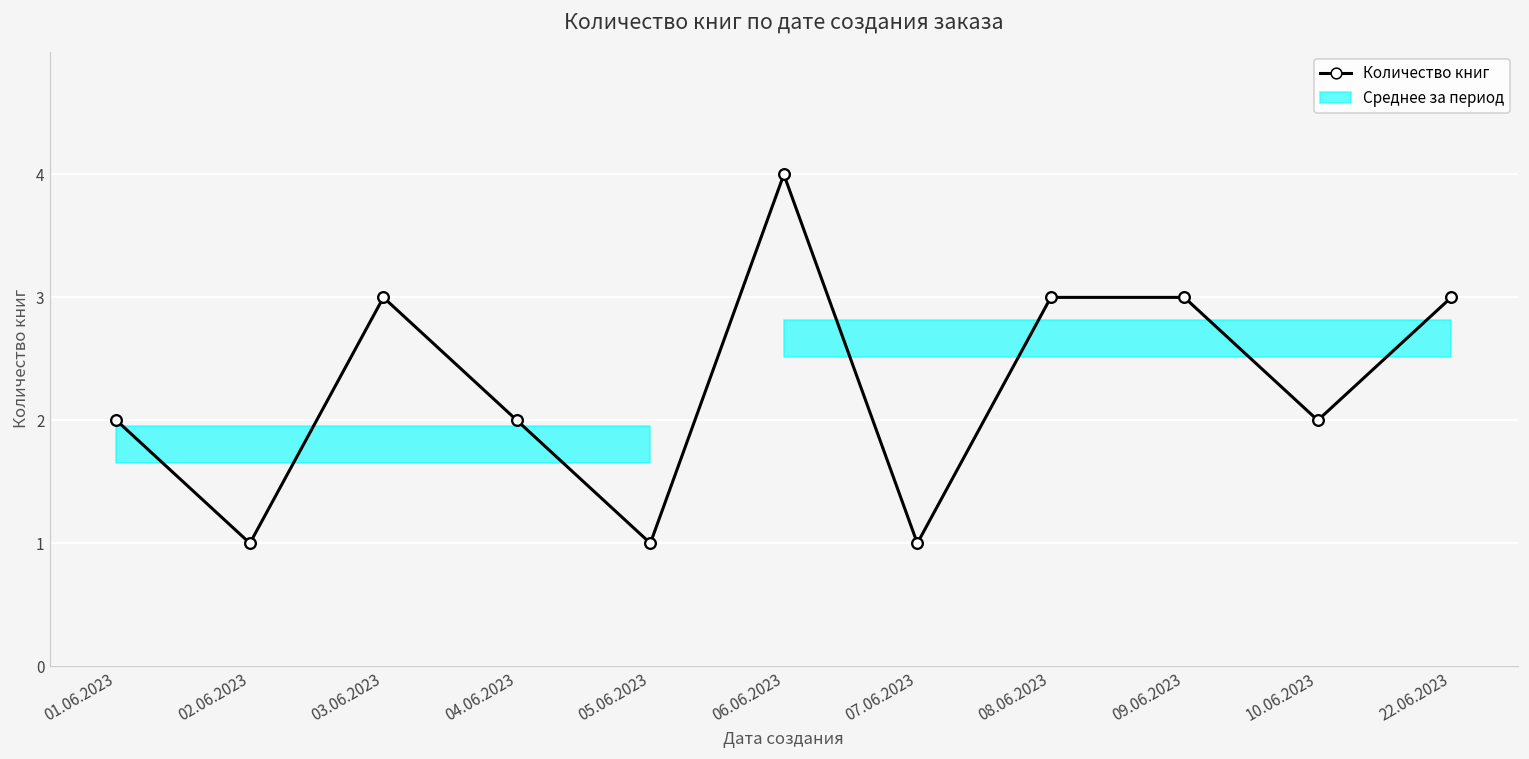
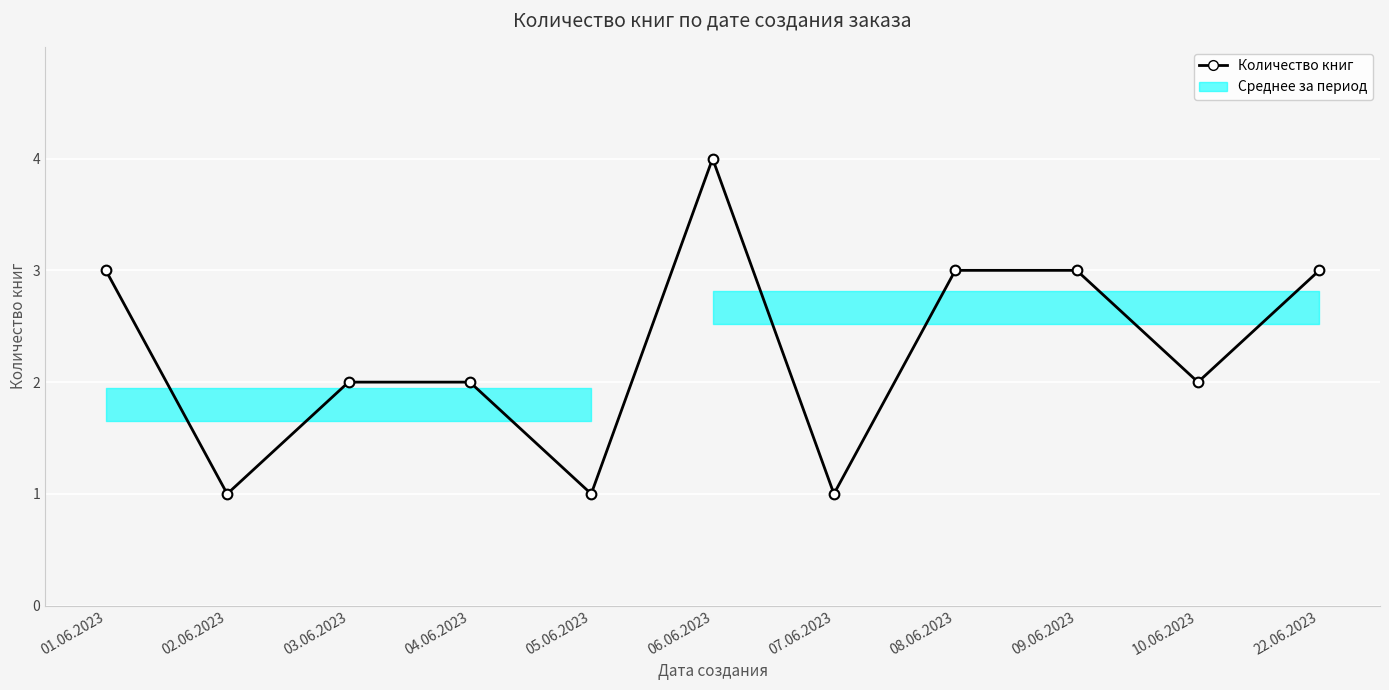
Количество книг, 01.06.2023: 2 -> 3
Количество книг, 03.06.2023: 3 -> 2
